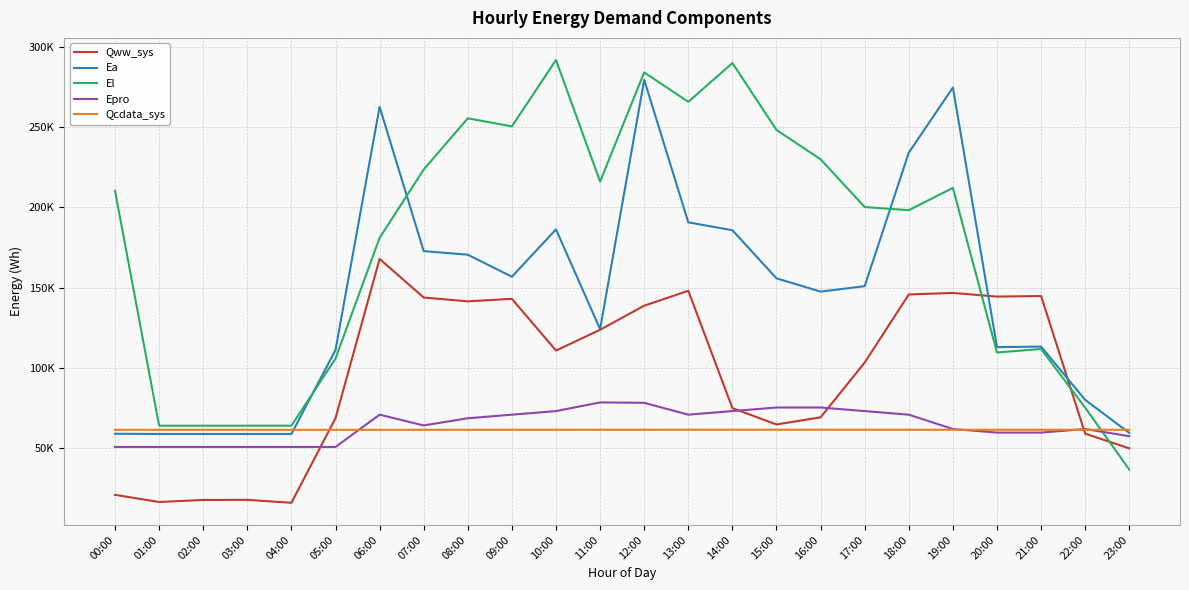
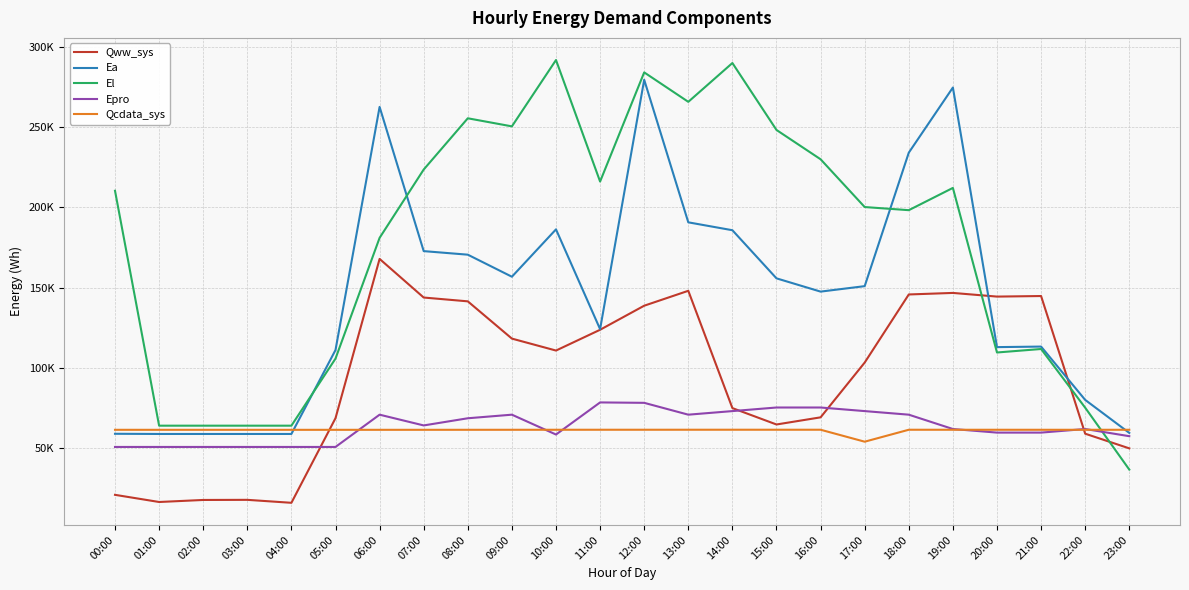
Qww_sys, 09:00: 143000 -> 118000
Epro, 10:00: 73000 -> 58000
Qcdata_sys, 17:00: 61000 -> 54000
